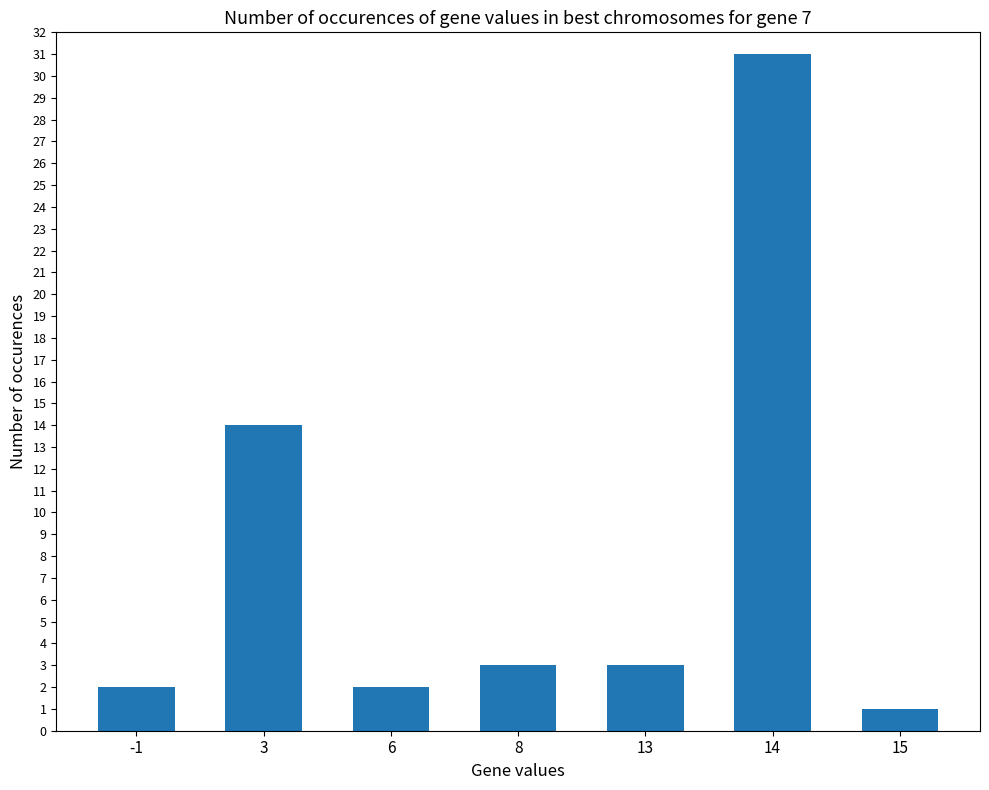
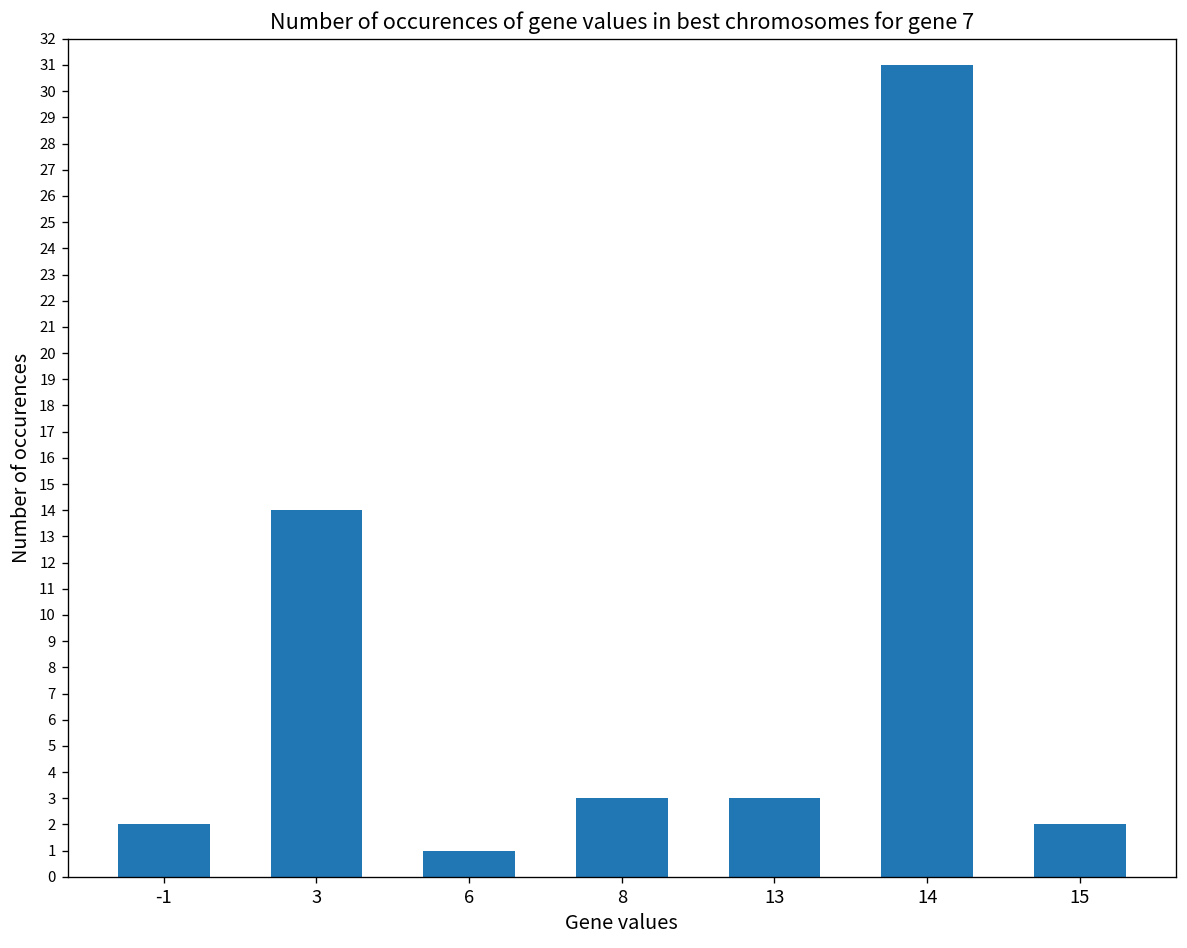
6: 2 -> 1
15: 1 -> 2
